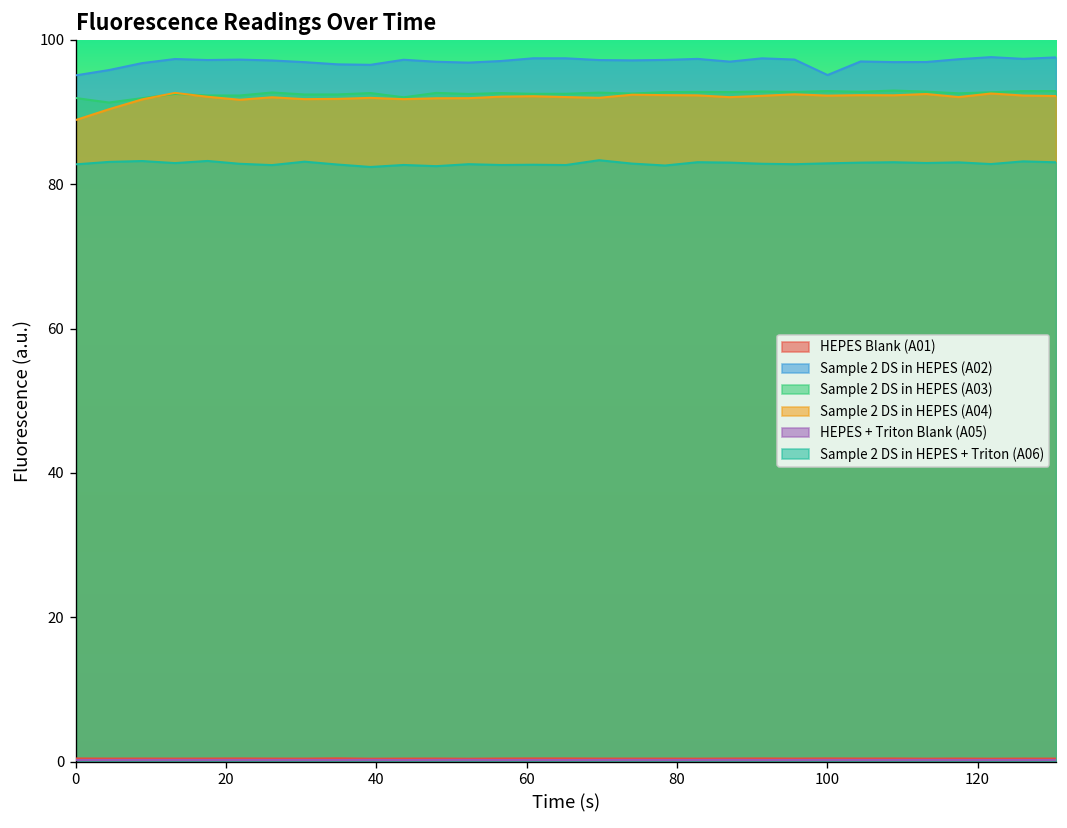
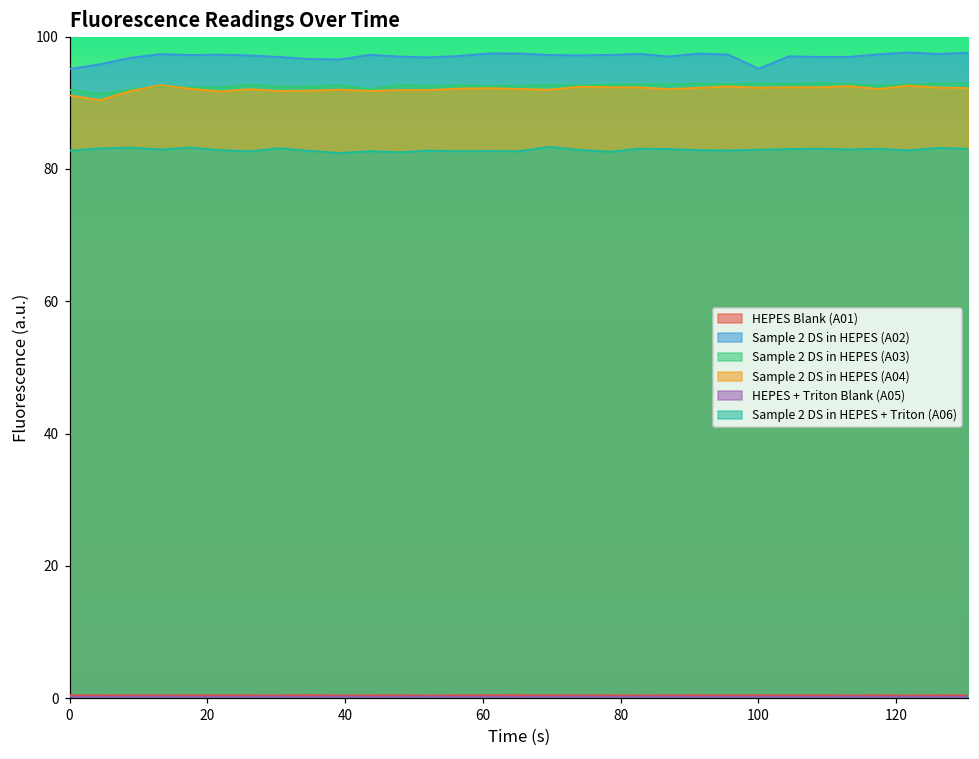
Sample 2 DS in HEPES (A04), 0: 89 -> 91
